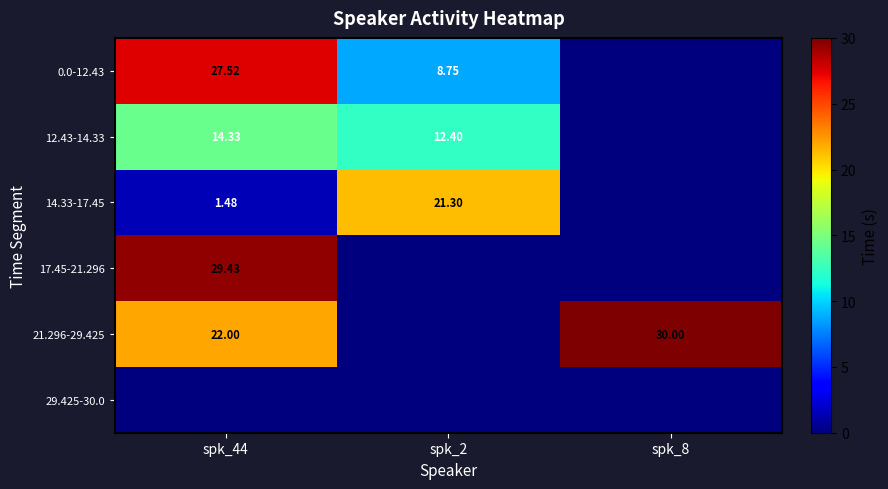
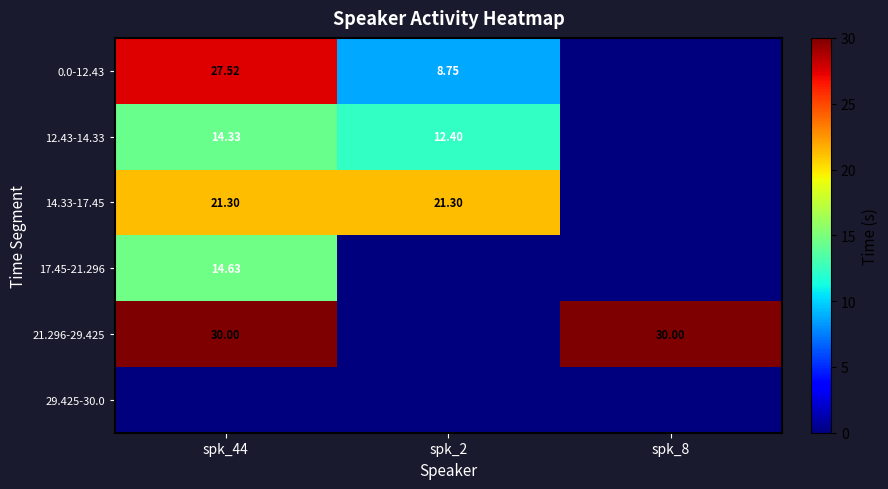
14.33-17.45, spk_44: 1.48 -> 21.30
17.45-21.296, spk_44: 29.43 -> 14.63
21.296-29.425, spk_44: 22.00 -> 30.00
